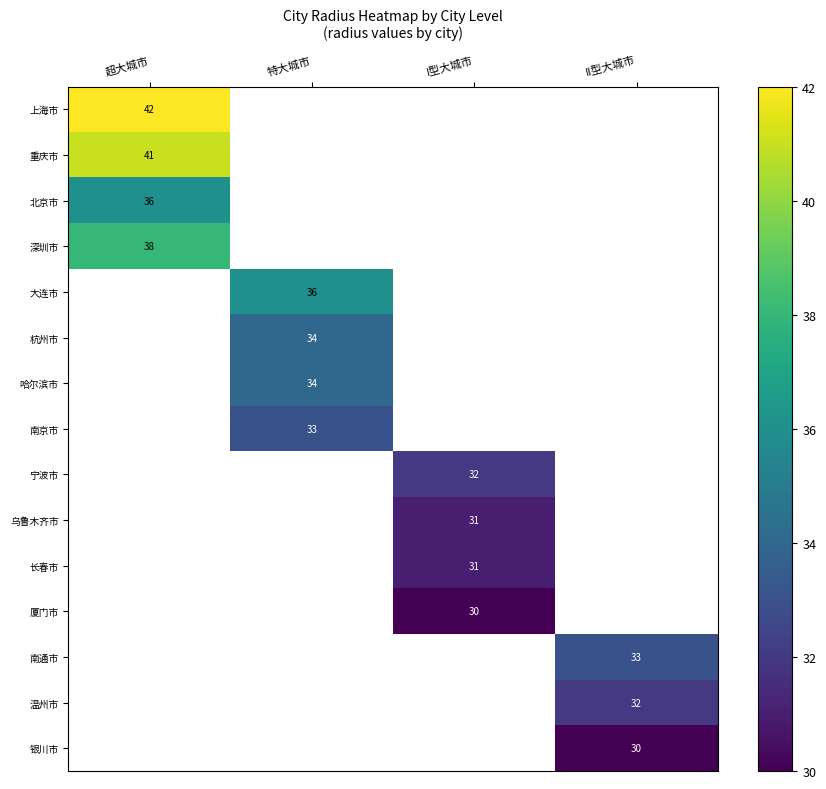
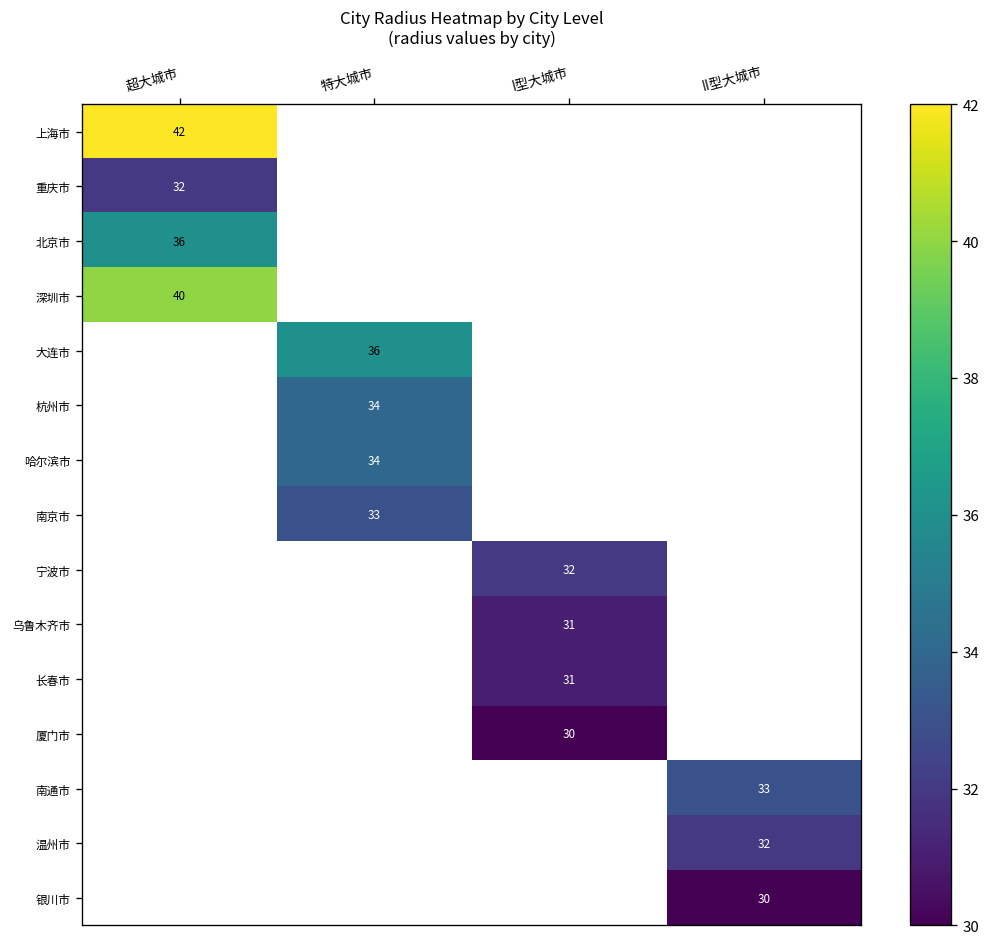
重庆市, 超大城市: 41 -> 32
深圳市, 超大城市: 38 -> 40
